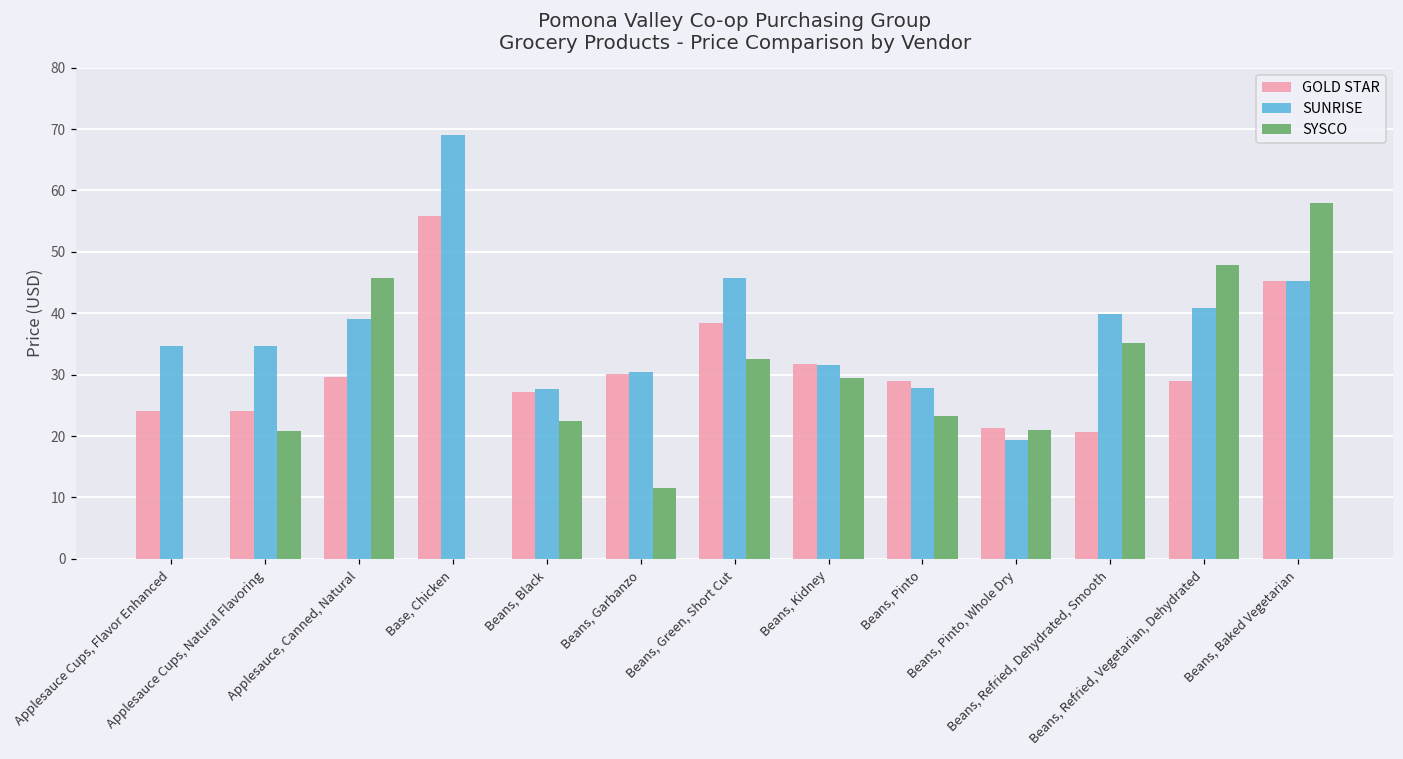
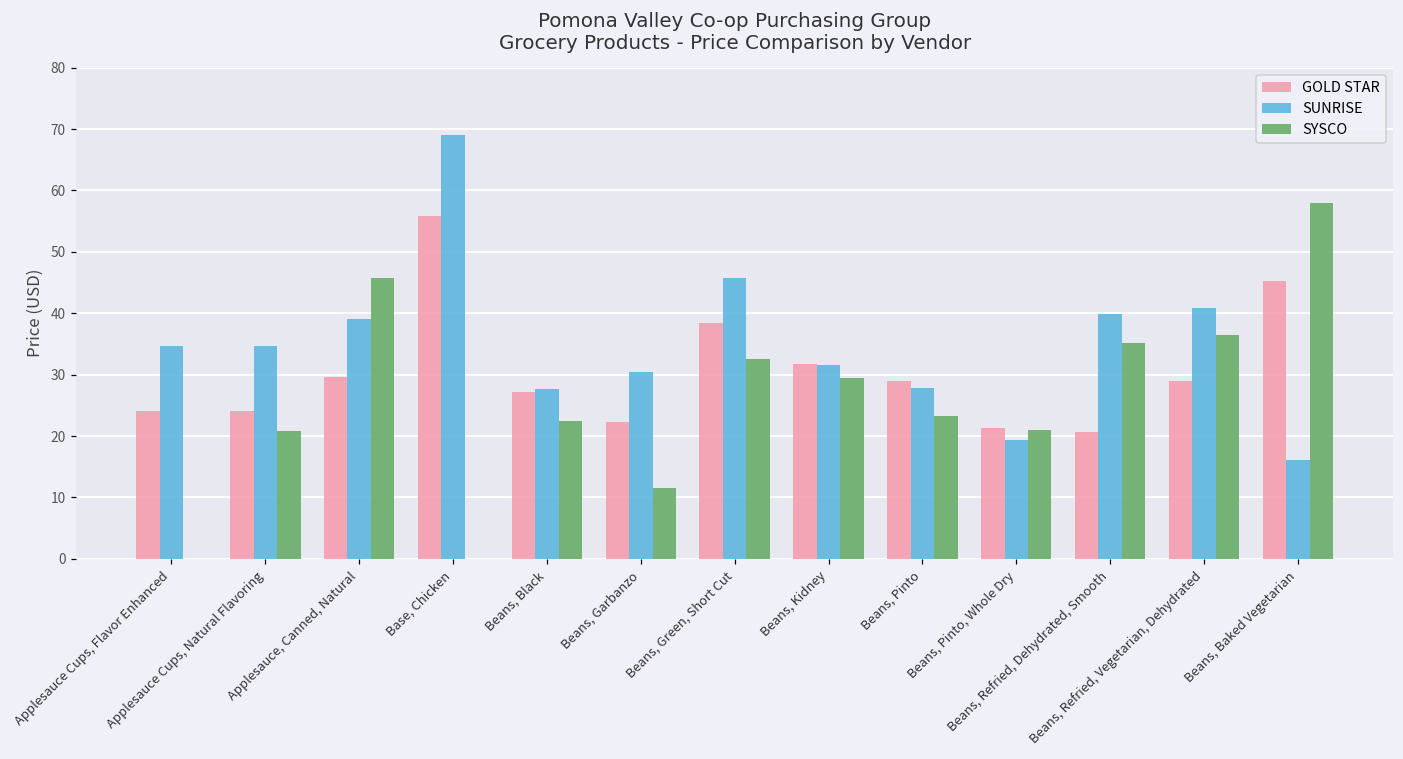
GOLD STAR, Beans, Garbanzo: 30 -> 22
SYSCO, Beans, Refried, Vegetarian, Dehydrated: 48 -> 37
SUNRISE, Beans, Baked Vegetarian: 45 -> 16
